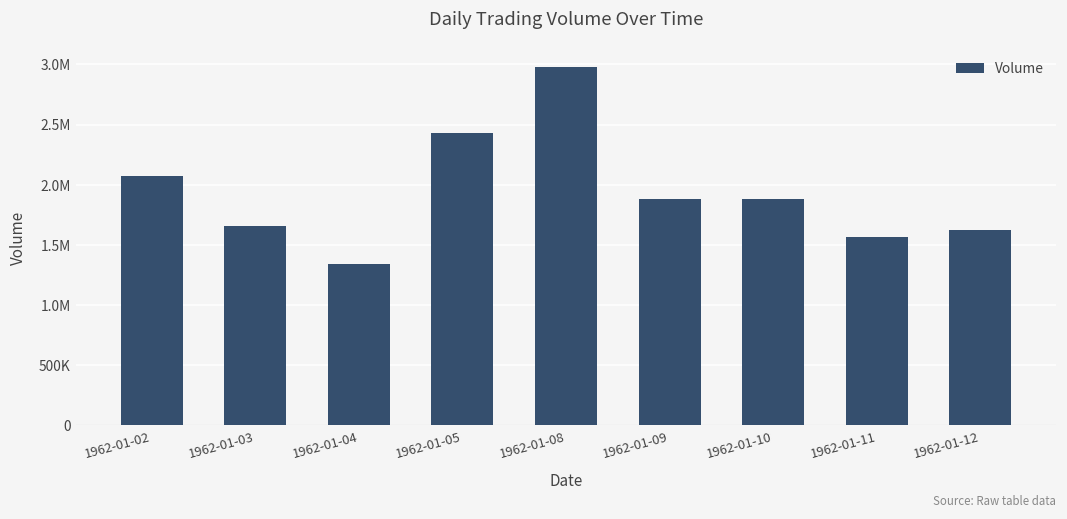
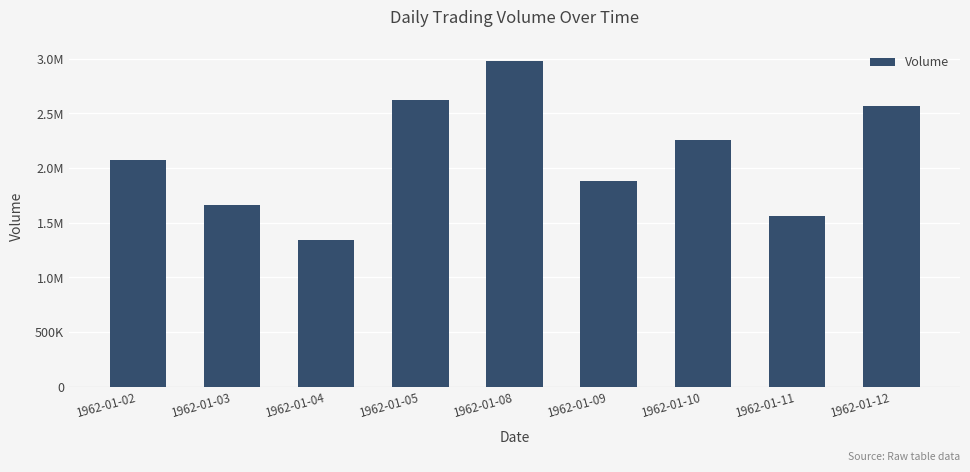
1962-01-05: 2430000 -> 2620000
1962-01-10: 1880000 -> 2260000
1962-01-12: 1620000 -> 2560000
